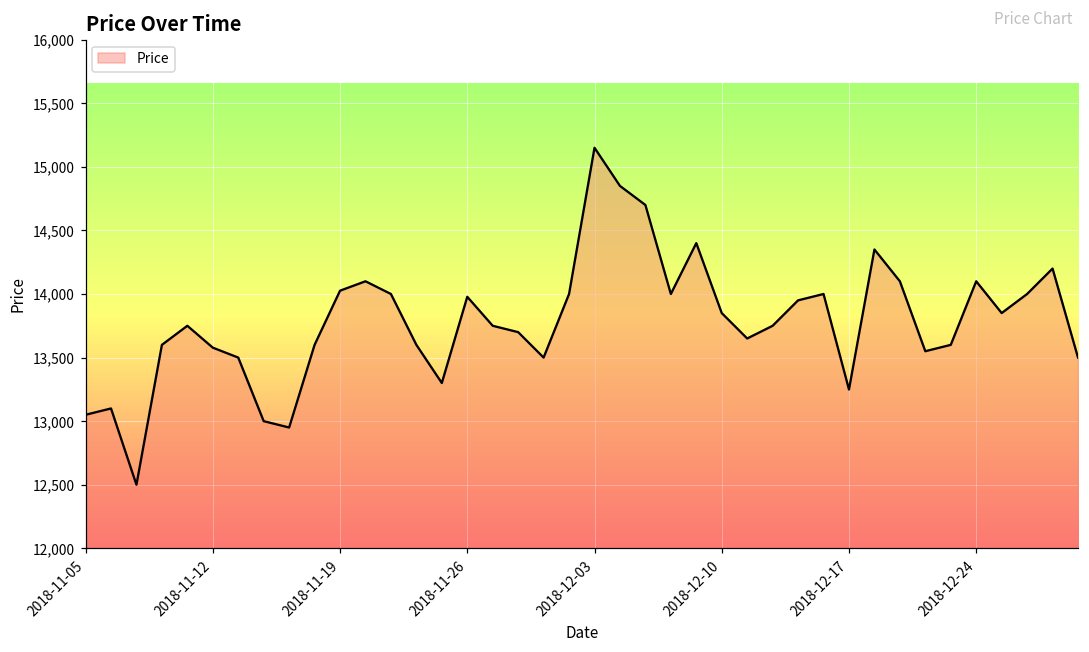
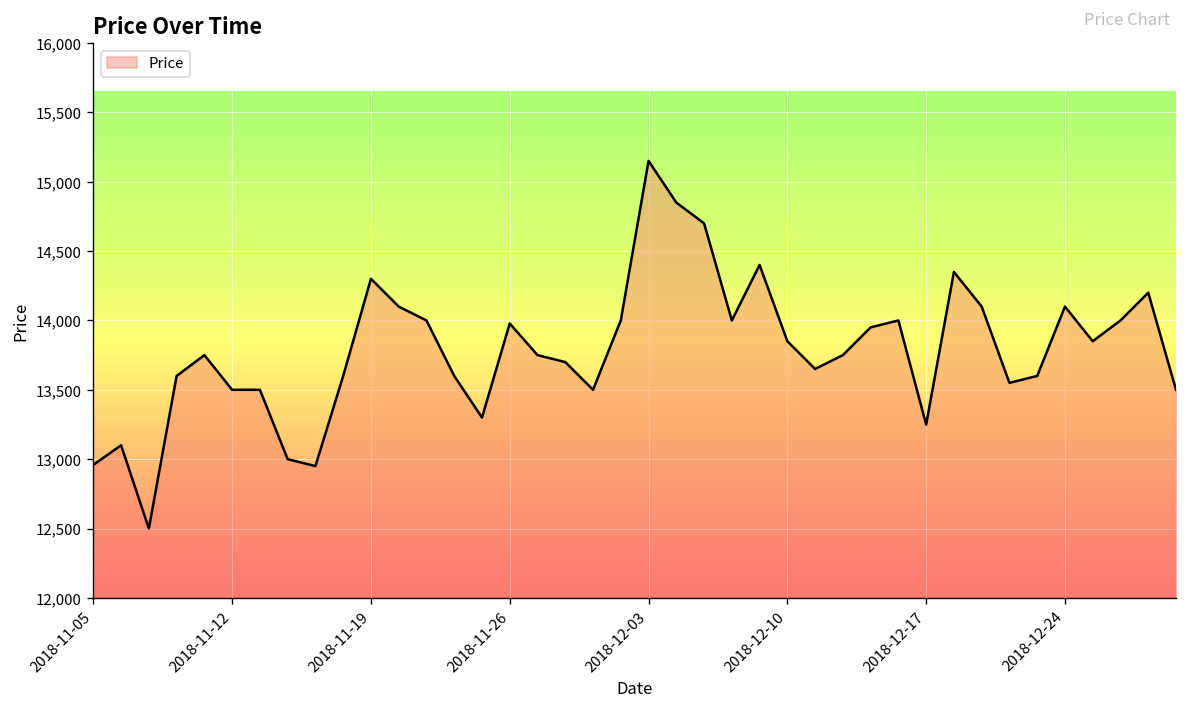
2018-11-05: 13,050 -> 12,960
2018-11-12: 13,580 -> 13,500
2018-11-19: 14,030 -> 14,300
